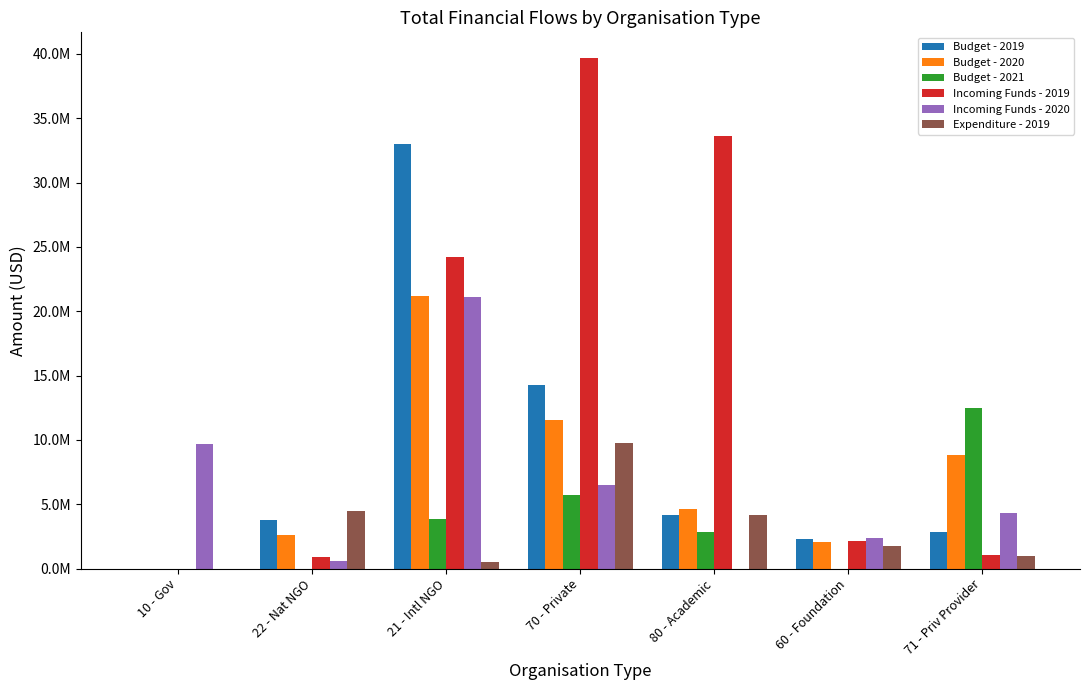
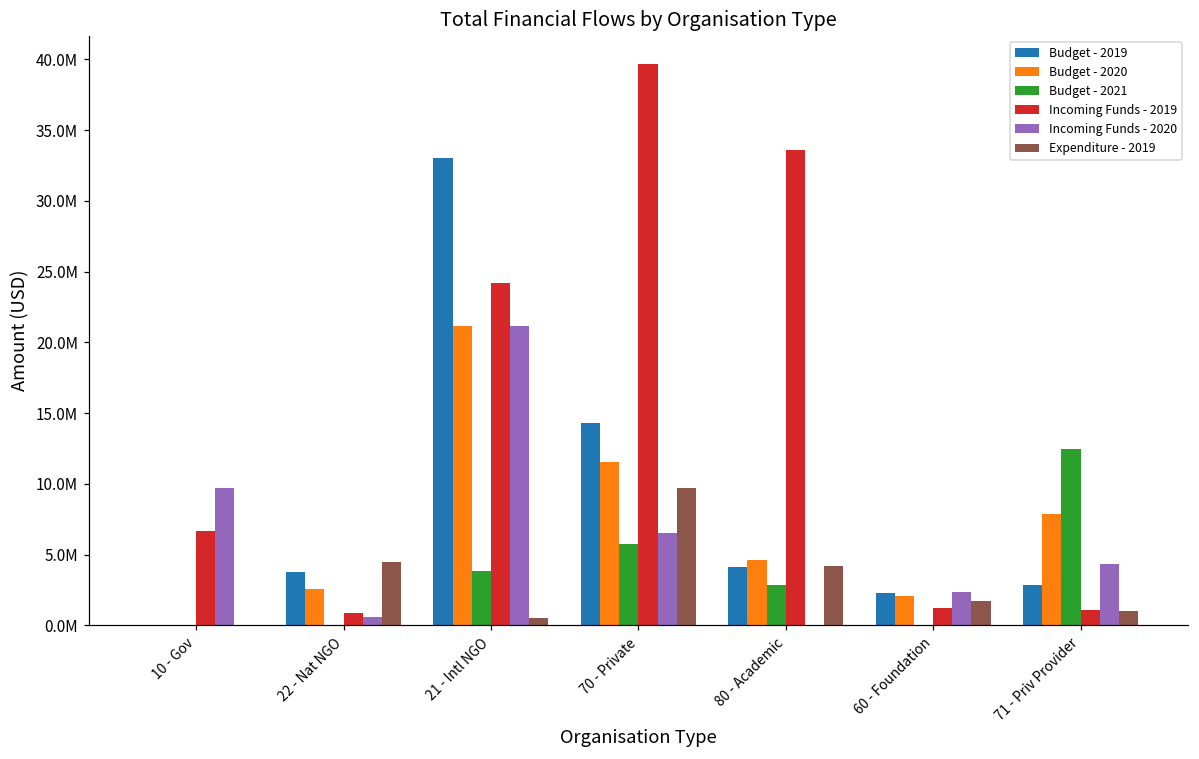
Incoming Funds - 2019, 10 - Gov: 0 -> 6700000
Incoming Funds - 2019, 60 - Foundation: 2100000 -> 1200000
Budget - 2020, 71 - Priv Provider: 8800000 -> 7800000
